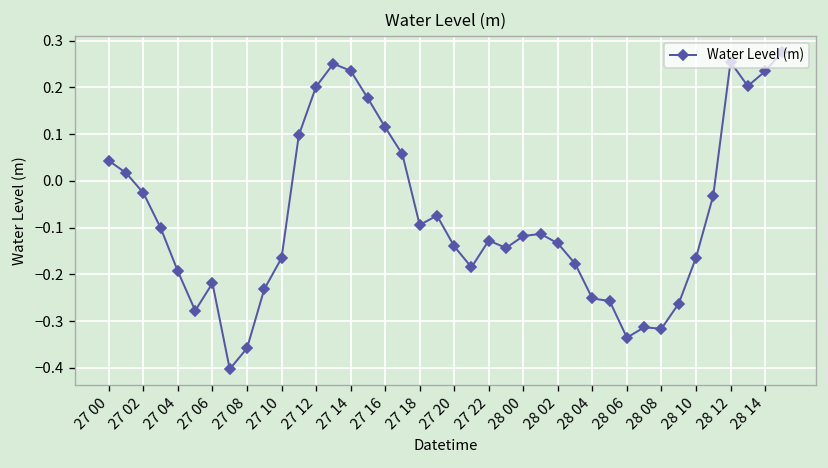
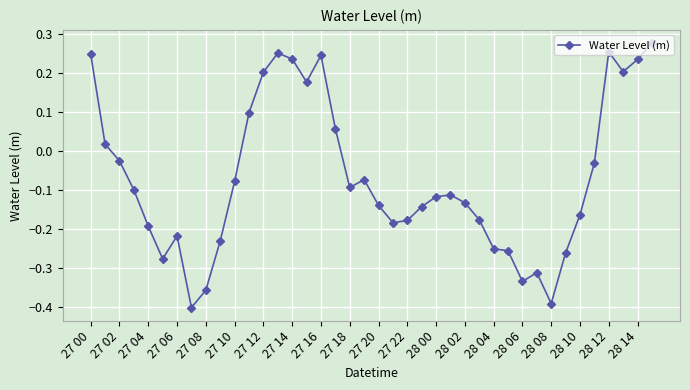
27 00: 0.04 -> 0.25
27 10: -0.16 -> -0.08
27 16: 0.11 -> 0.24
27 22: -0.13 -> -0.18
28 08: -0.32 -> -0.39
